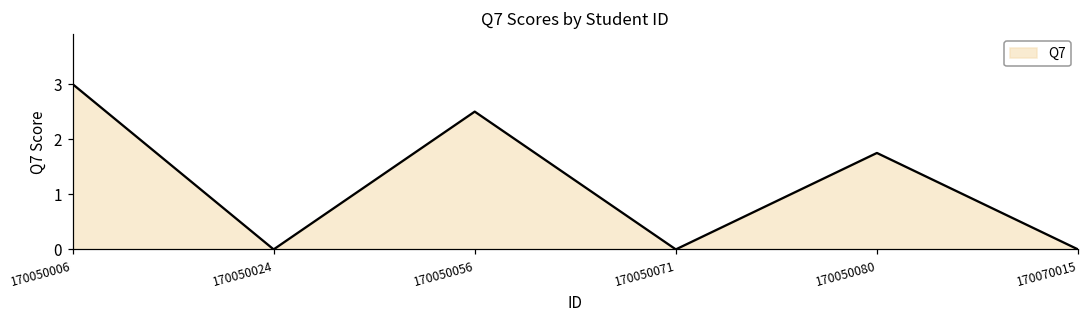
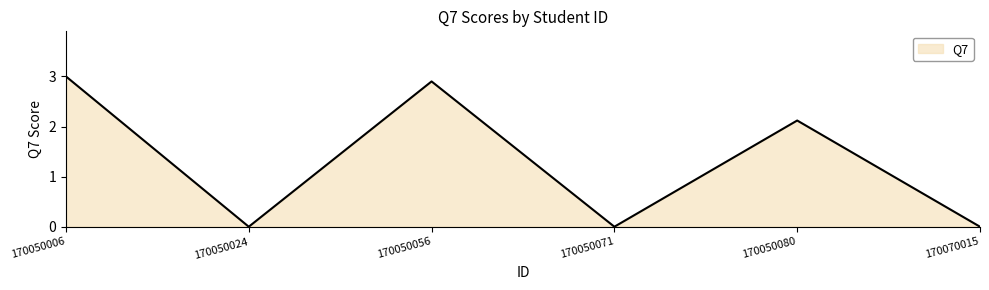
170050056: 2.5 -> 2.9
170050080: 1.8 -> 2.1
